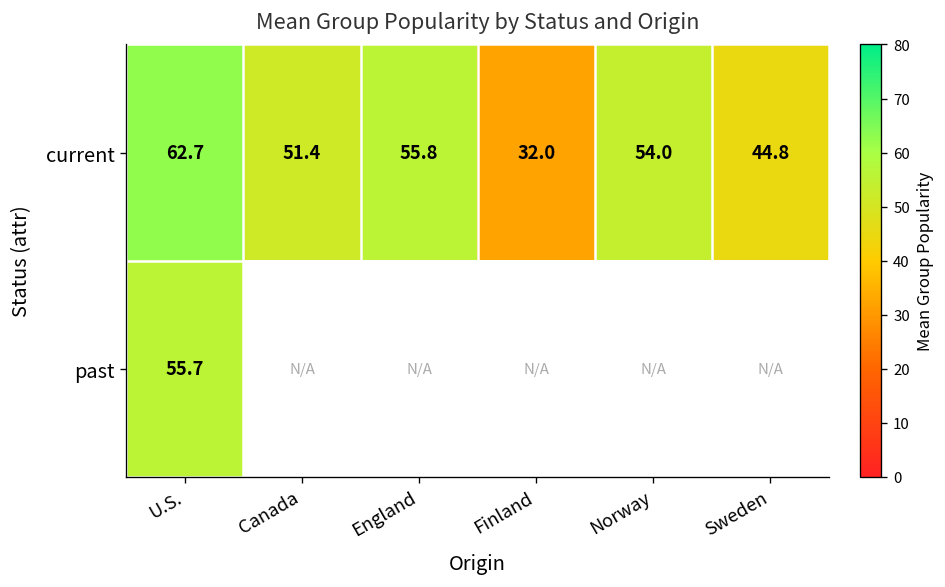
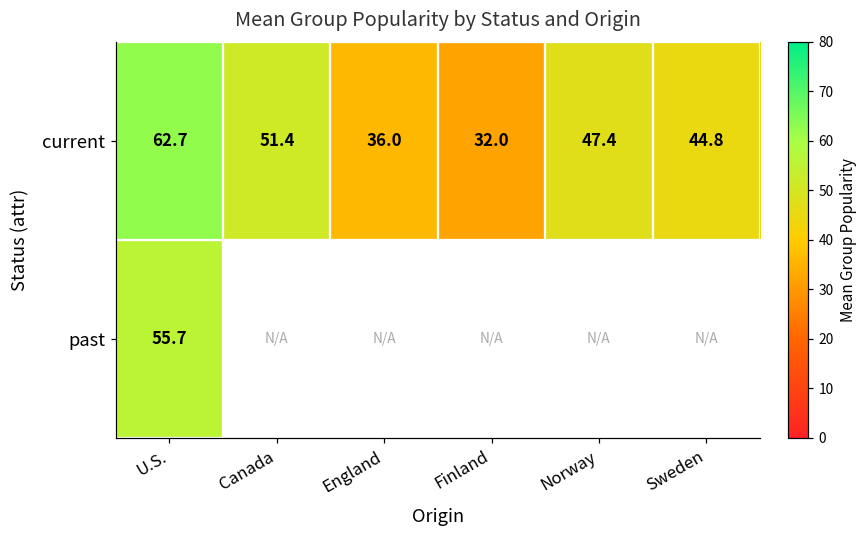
current, England: 55.8 -> 36.0
current, Norway: 54.0 -> 47.4
